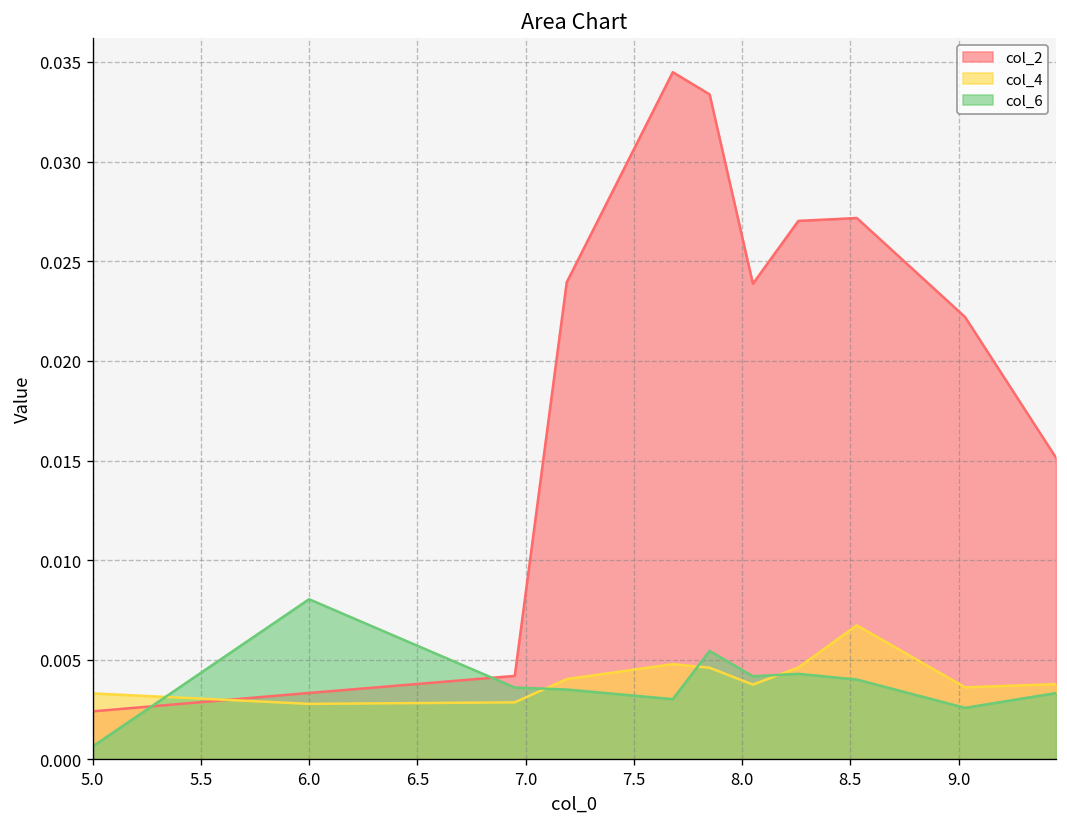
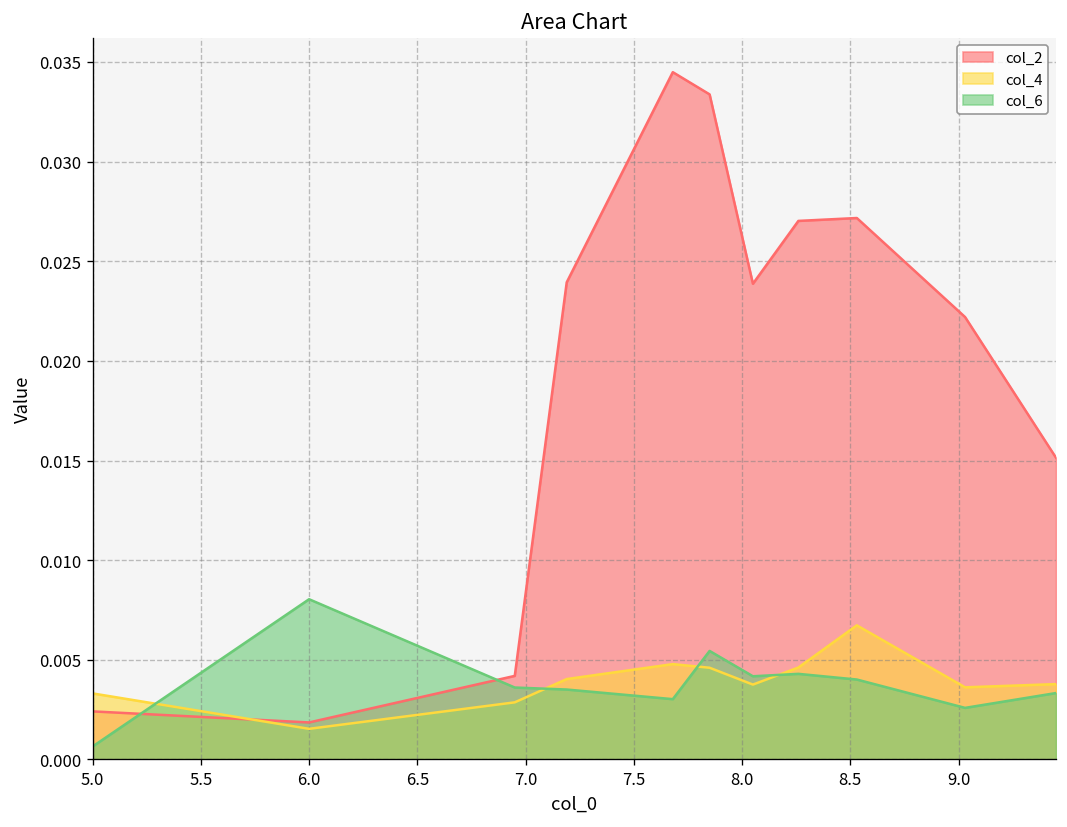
col_2, 6.0: 0.0033 -> 0.0019
col_4, 6.0: 0.0028 -> 0.0015
